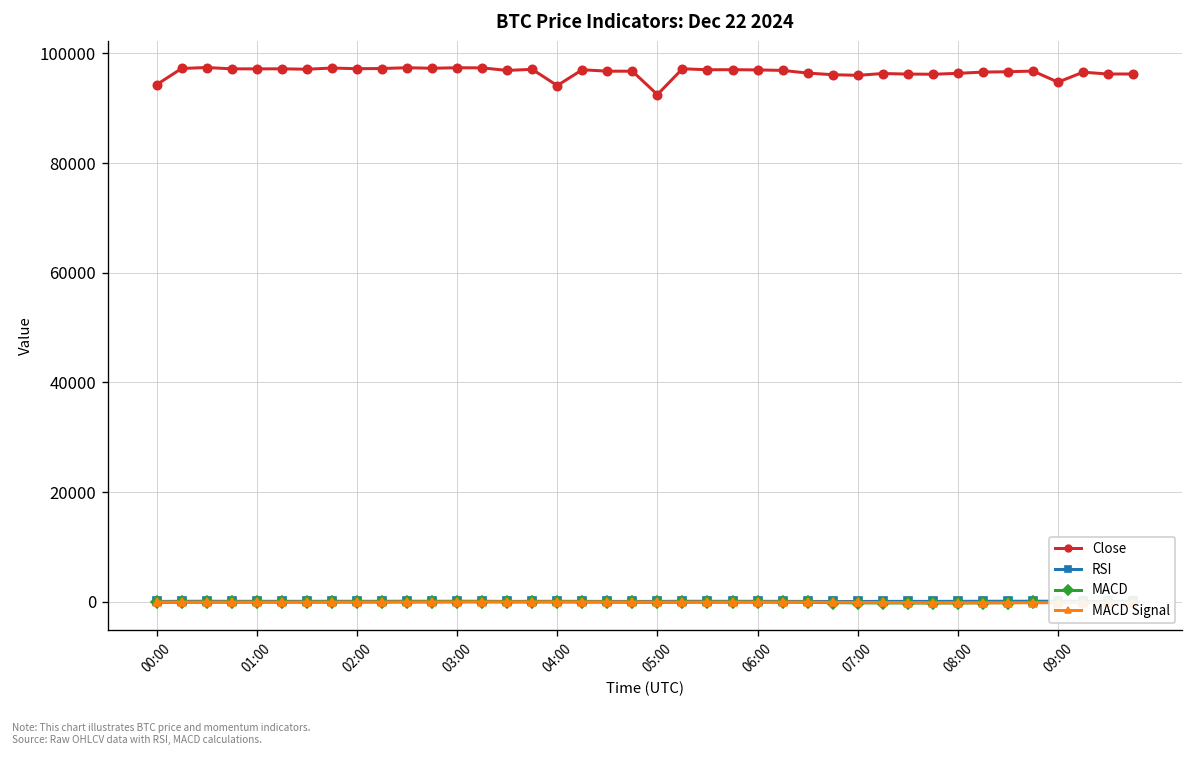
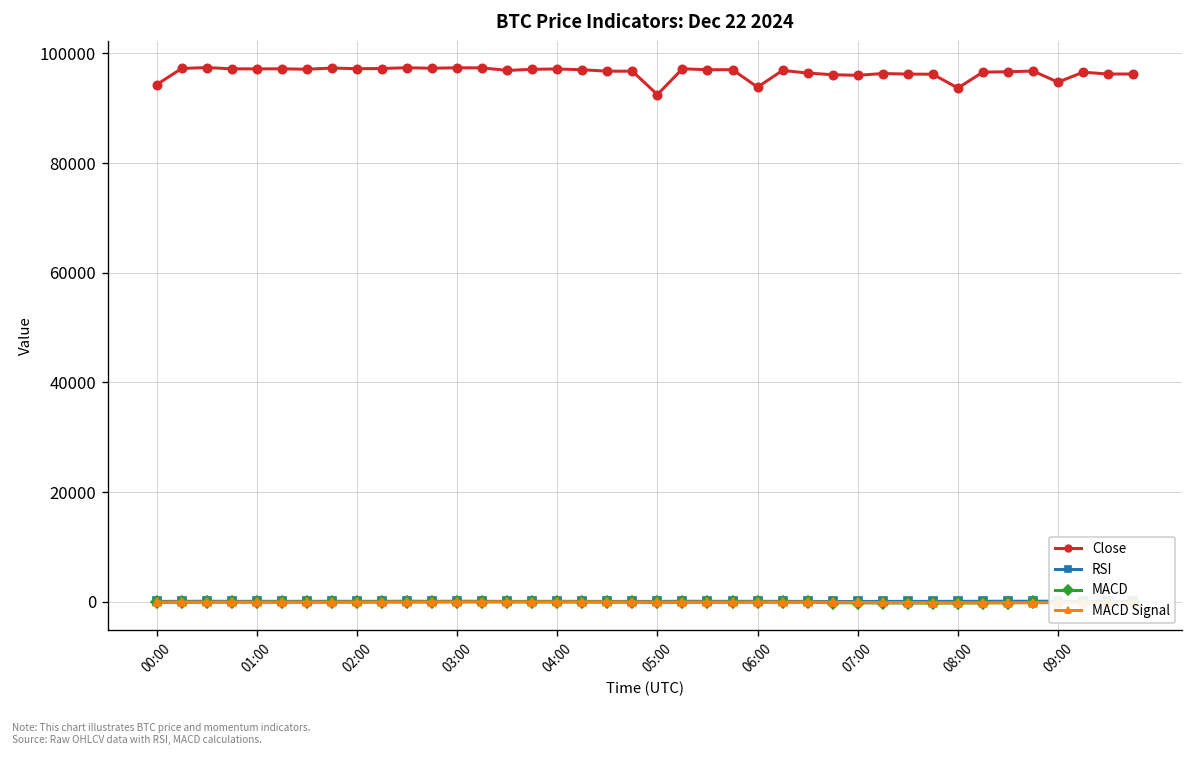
Close, 04:00: 94000 -> 97000
Close, 06:00: 97000 -> 94000
Close, 08:00: 96000 -> 94000
